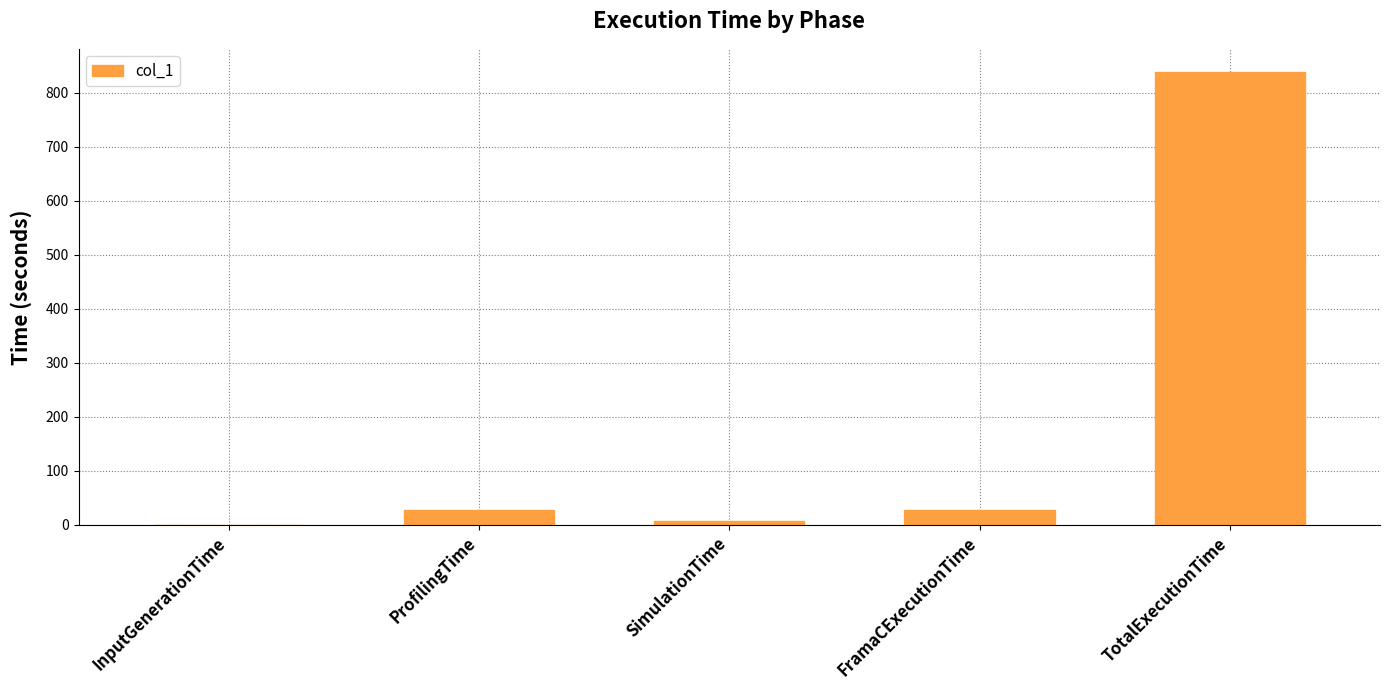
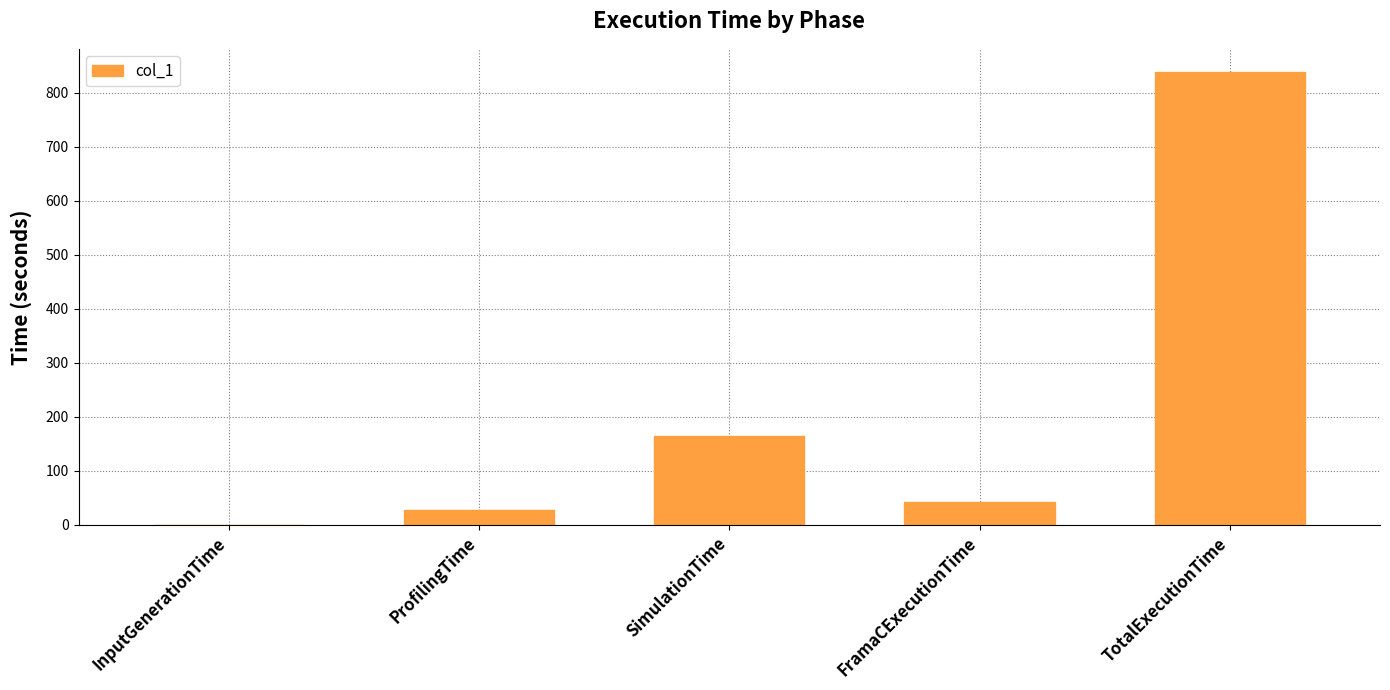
SimulationTime: 10 -> 160
FramaCExecutionTime: 30 -> 40
